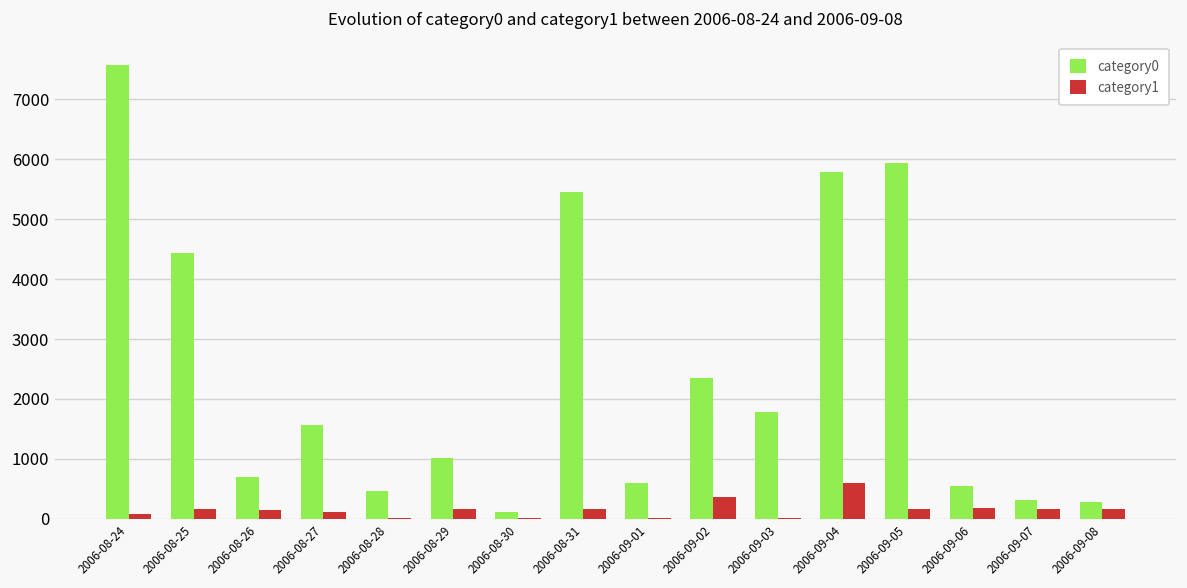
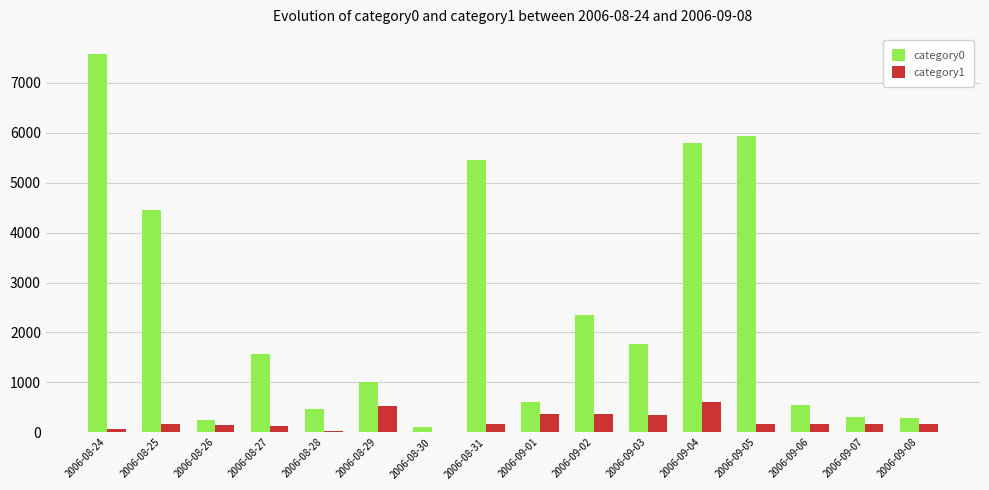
category0, 2006-08-26: 700 -> 200
category1, 2006-08-29: 200 -> 500
category1, 2006-09-01: 0 -> 400
category1, 2006-09-03: 0 -> 300
